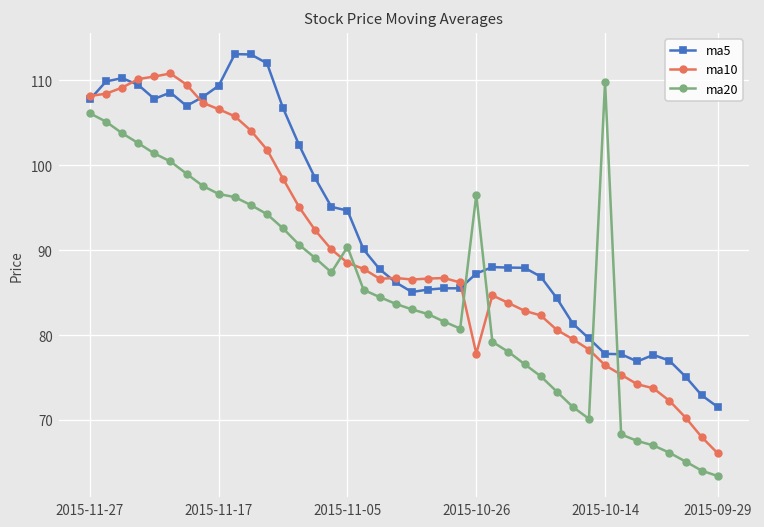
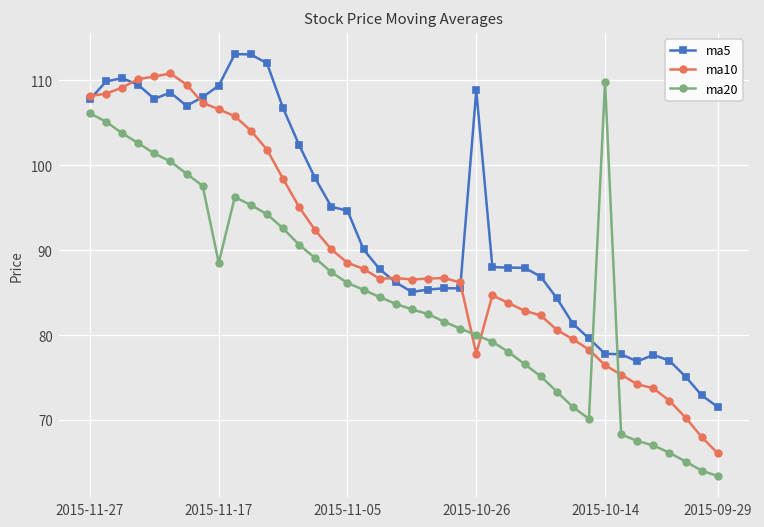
ma20, 2015-11-17: 97 -> 89
ma20, 2015-11-05: 90 -> 86
ma5, 2015-10-26: 87 -> 109
ma20, 2015-10-26: 97 -> 80
